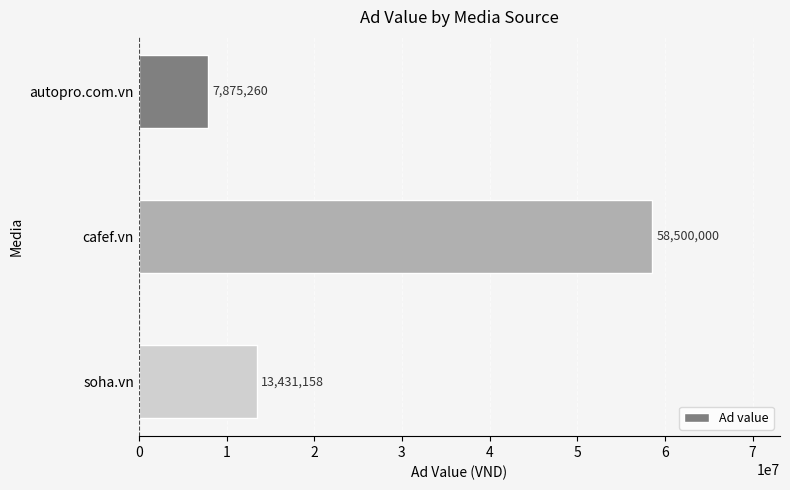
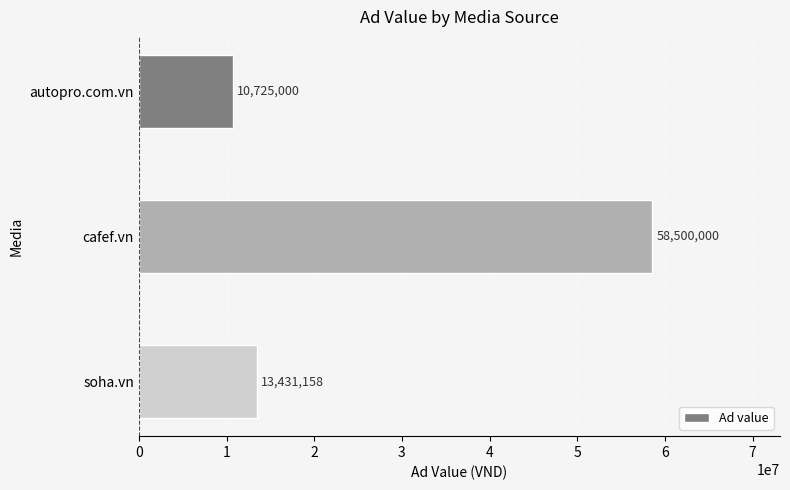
autopro.com.vn: 7,875,260 -> 10,725,000
